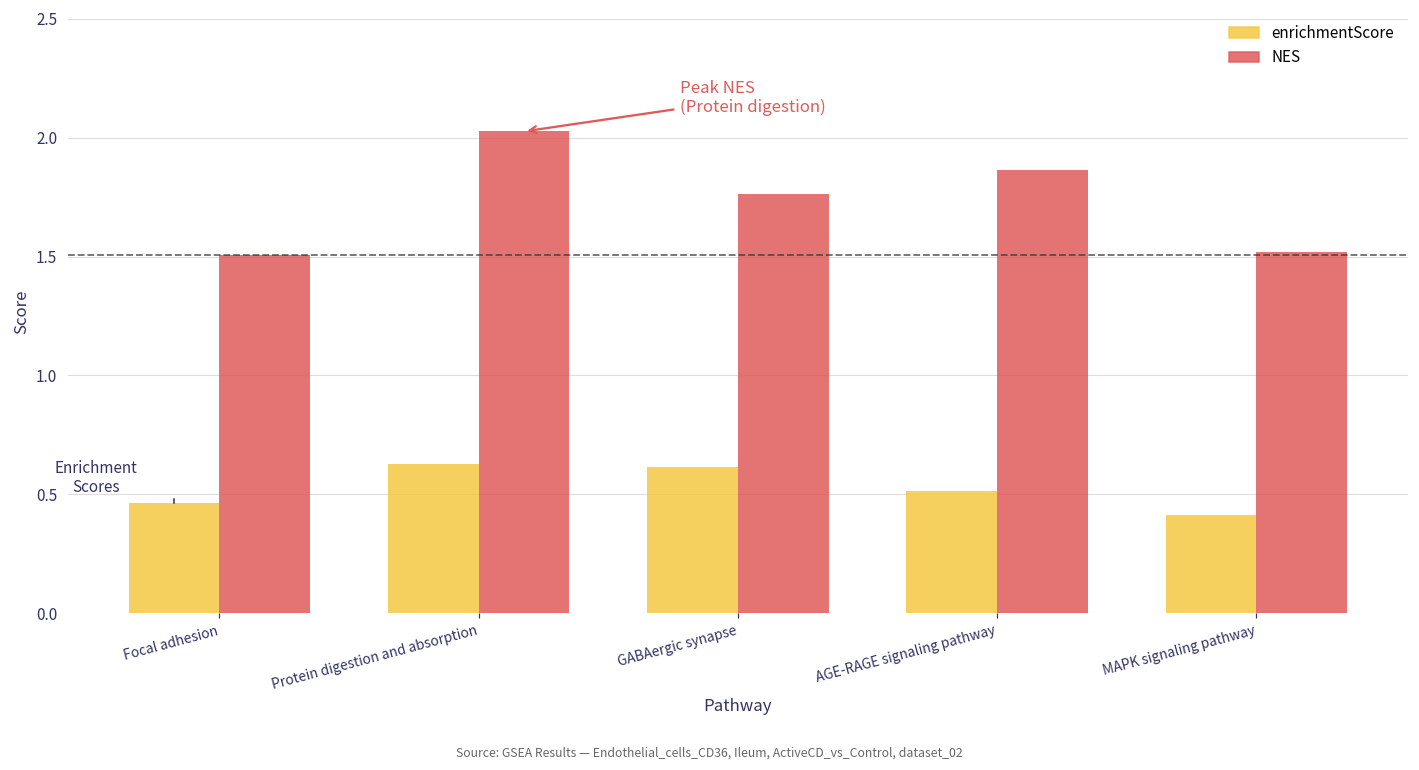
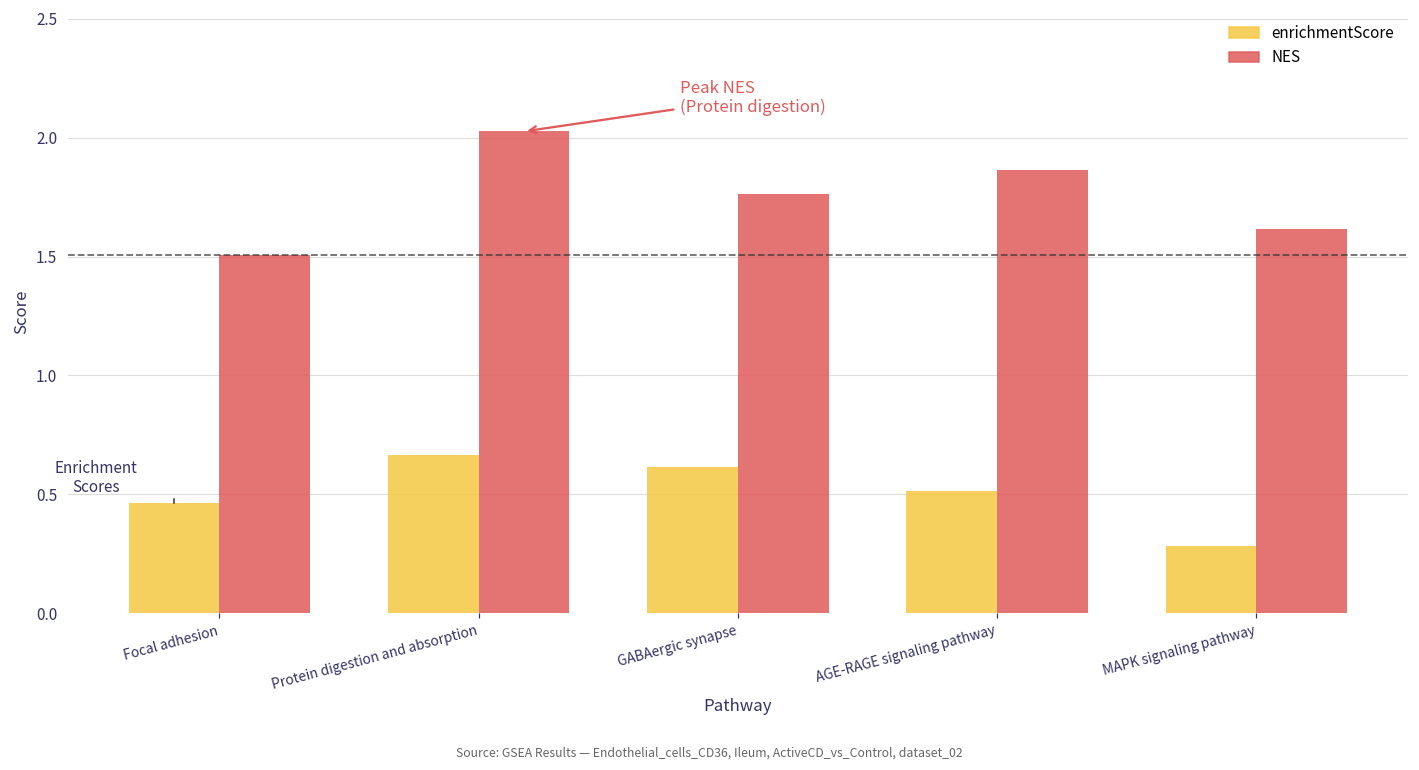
enrichmentScore, Protein digestion and absorption: 0.63 -> 0.66
enrichmentScore, MAPK signaling pathway: 0.41 -> 0.28
NES, MAPK signaling pathway: 1.52 -> 1.62
